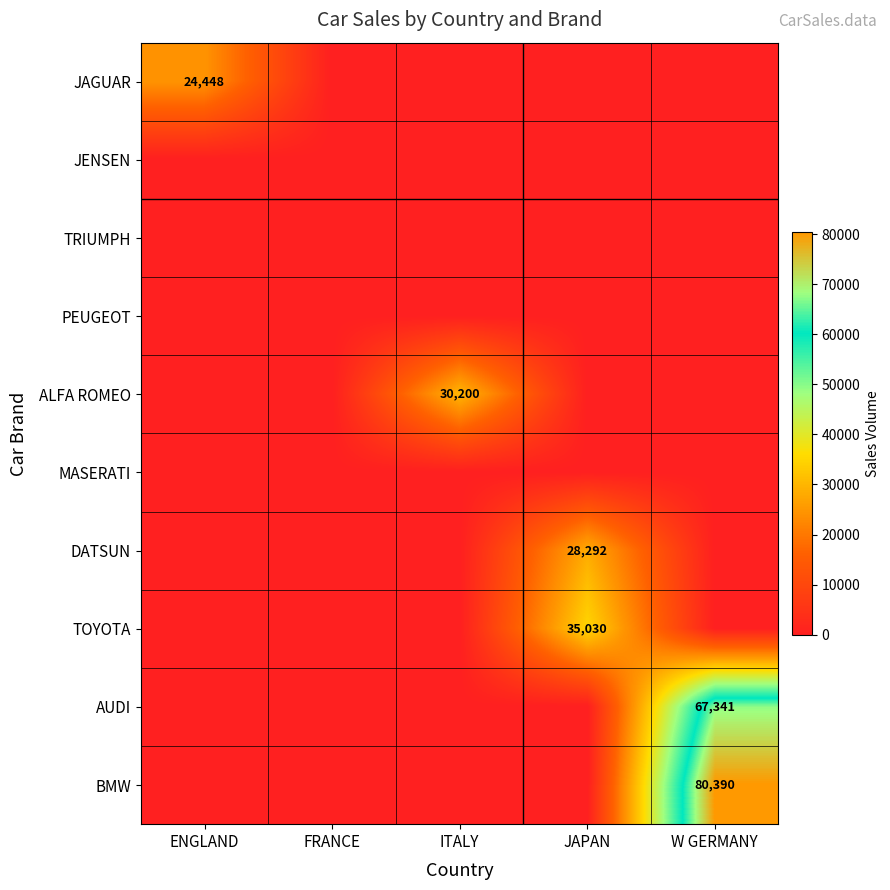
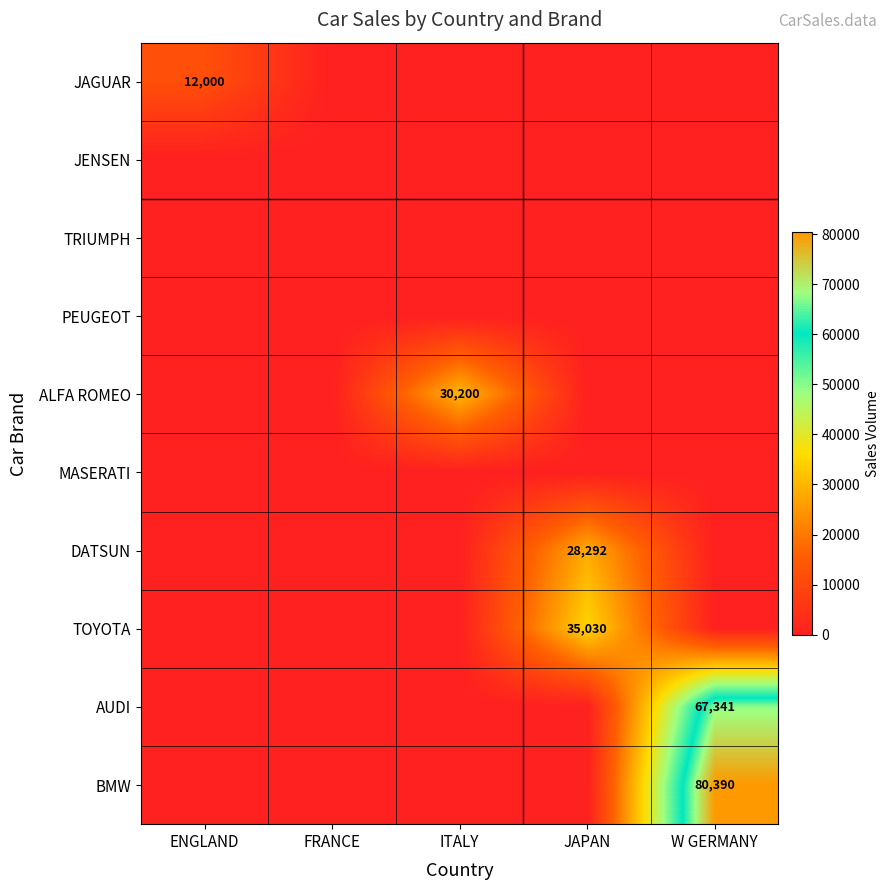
JAGUAR, ENGLAND: 24,448 -> 12,000
